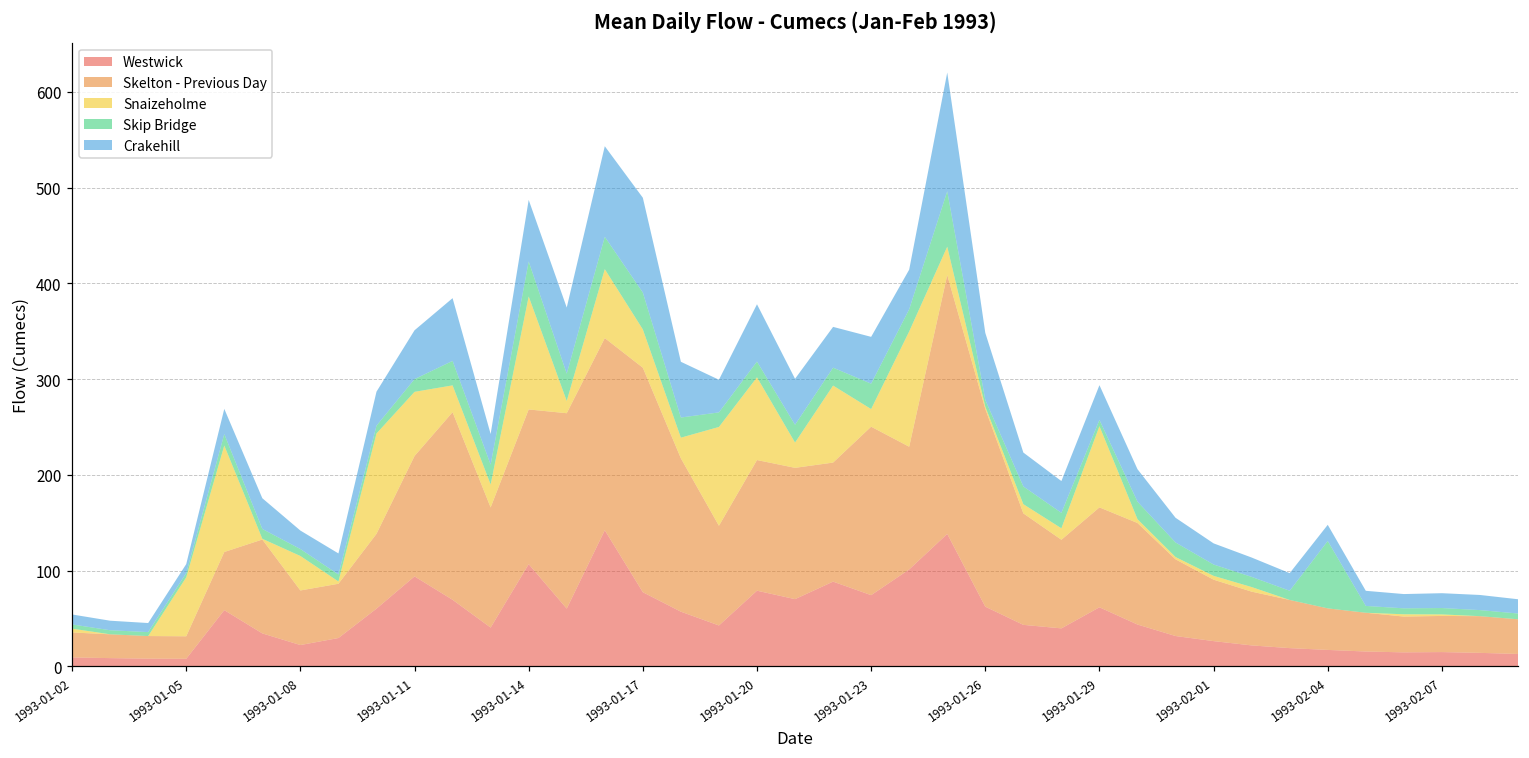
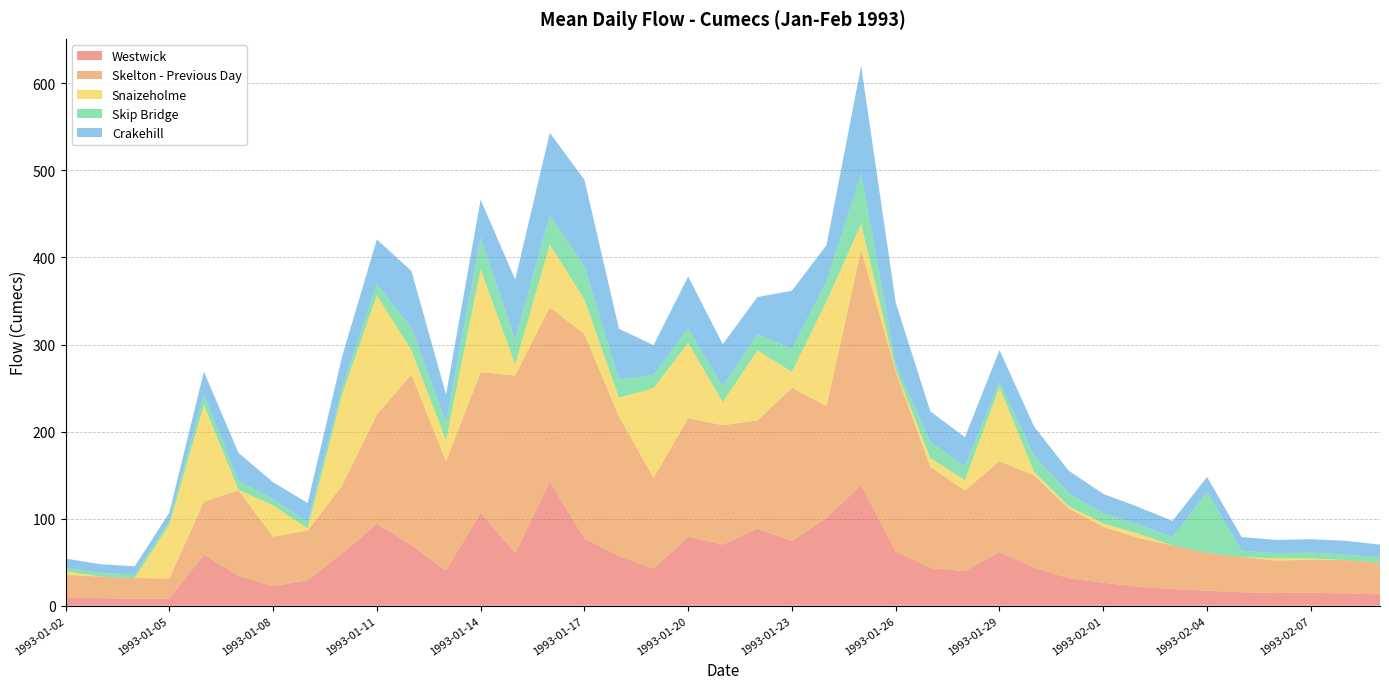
Snaizeholme, 1993-01-11: 70 -> 140
Crakehill, 1993-01-14: 60 -> 40
Crakehill, 1993-01-23: 50 -> 70
